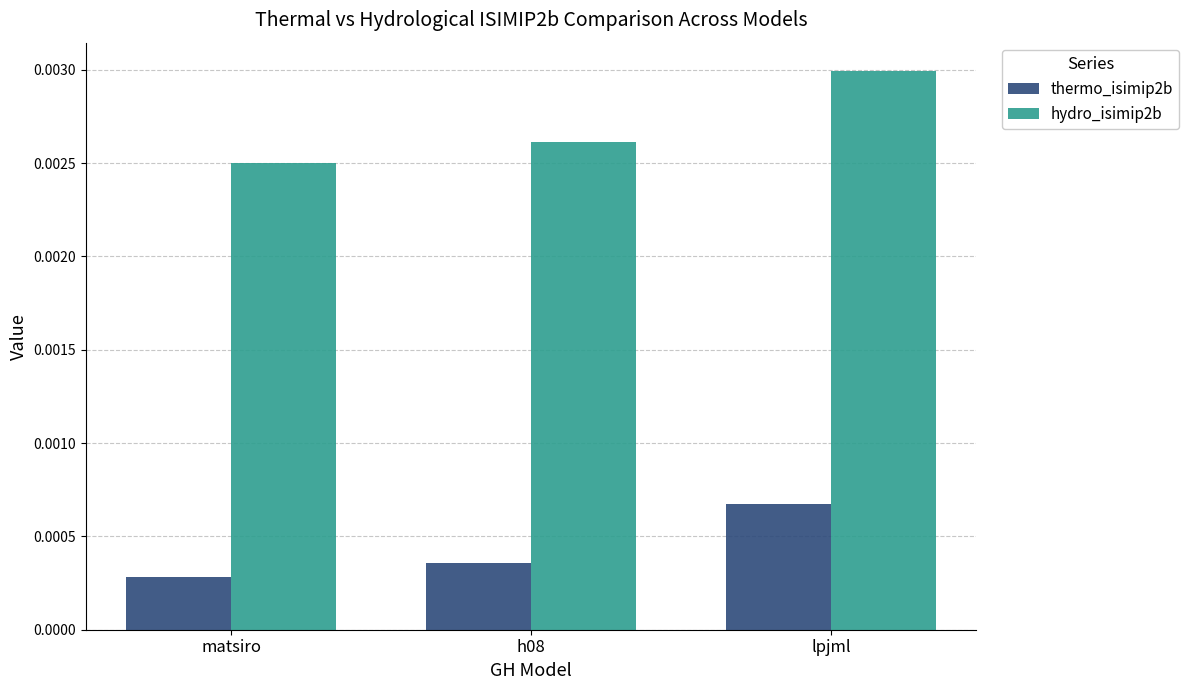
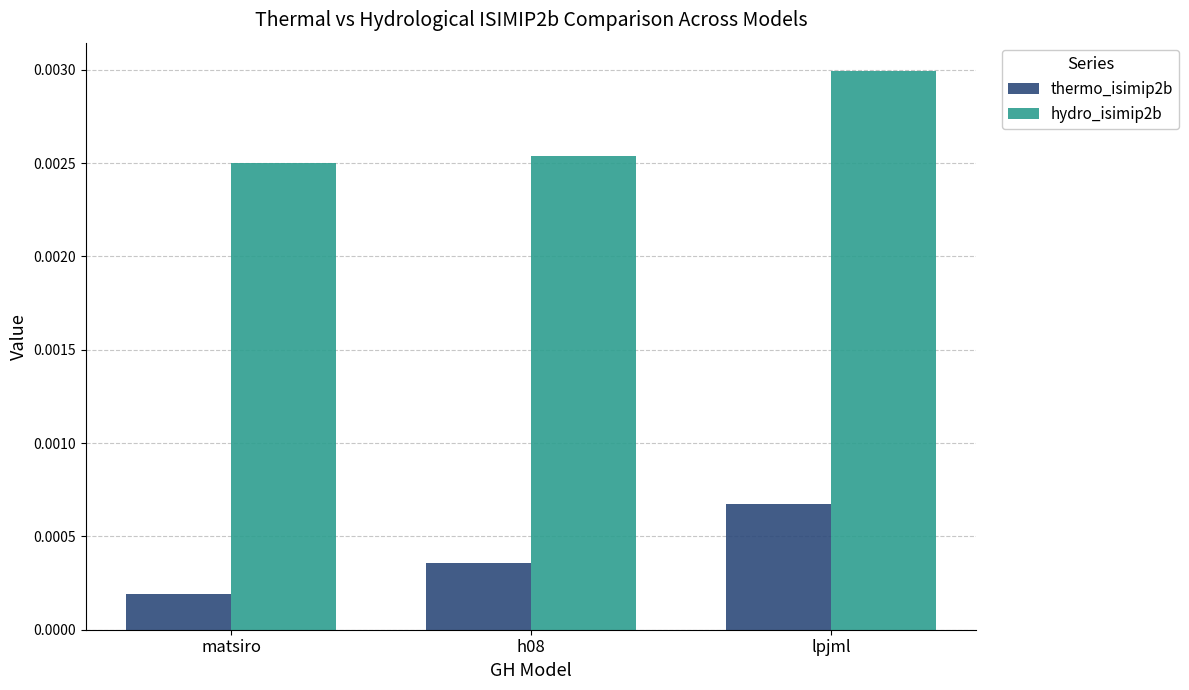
thermo_isimip2b, matsiro: 0.00028 -> 0.00019
hydro_isimip2b, h08: 0.00261 -> 0.00254
